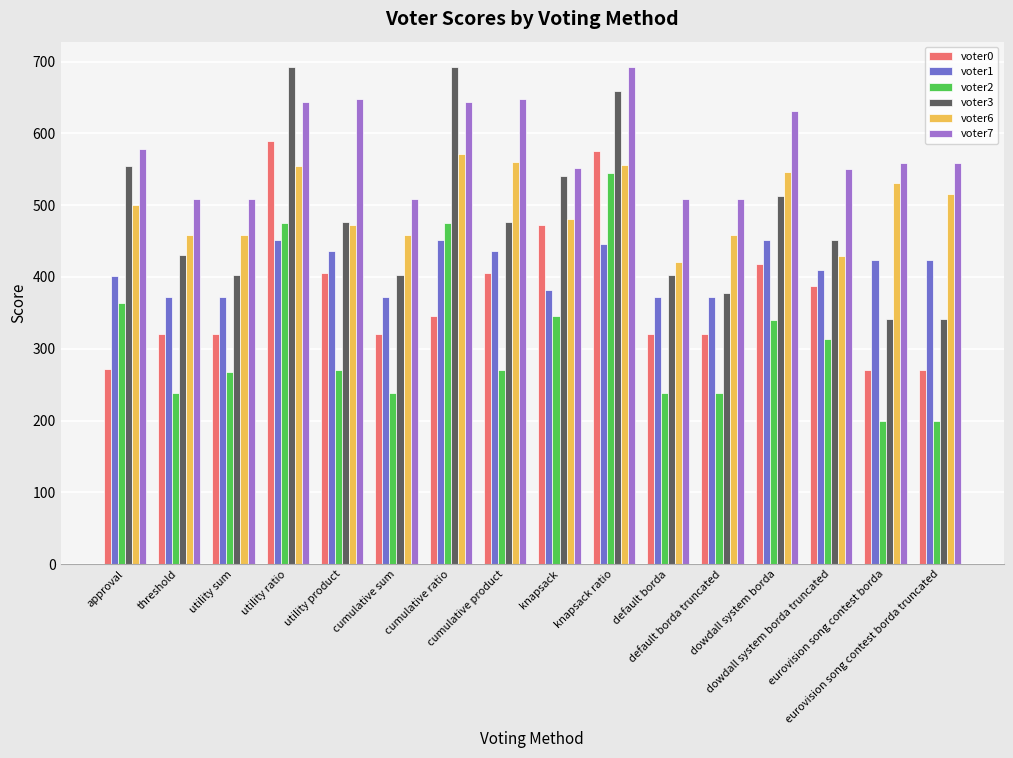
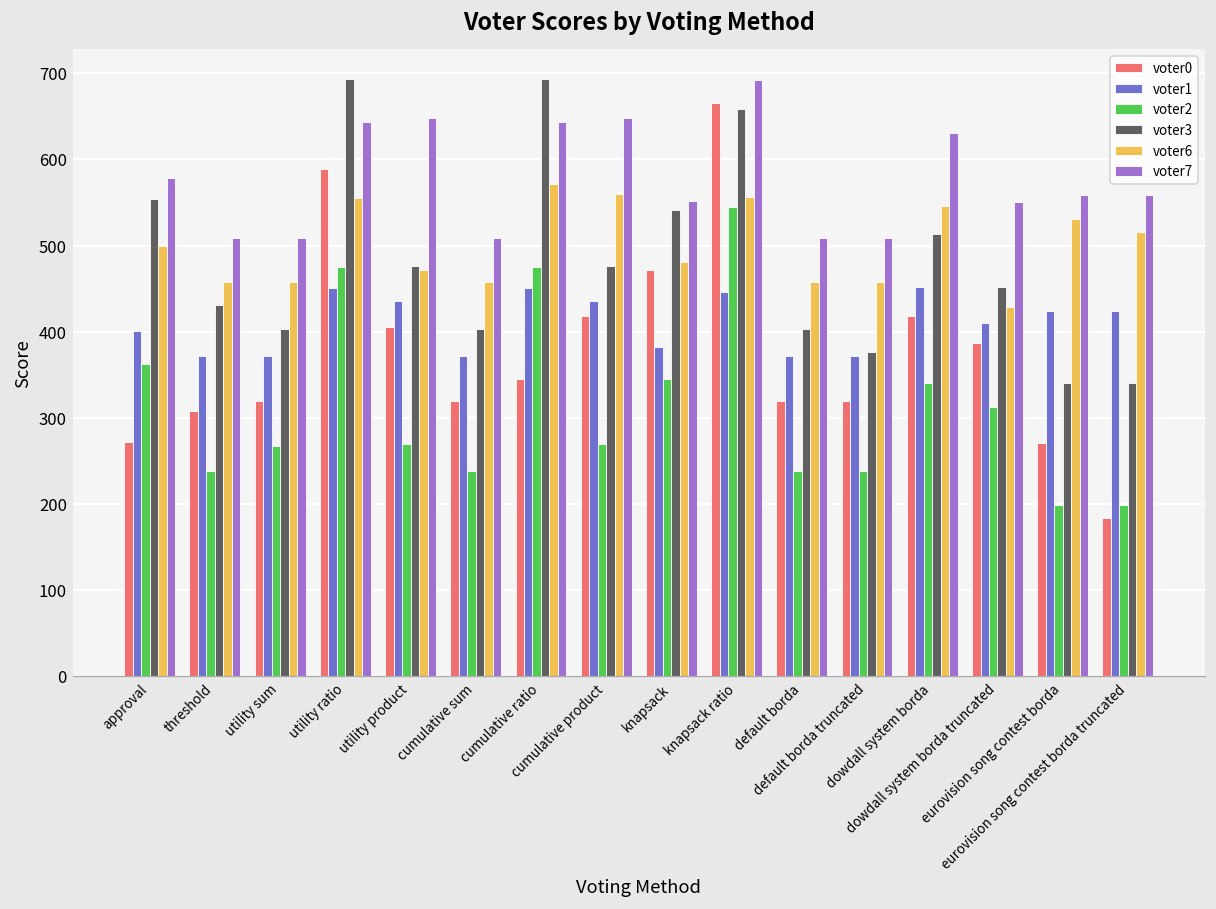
voter0, threshold: 320 -> 310
voter0, cumulative product: 410 -> 420
voter0, knapsack ratio: 580 -> 670
voter6, default borda: 420 -> 460
voter0, eurovision song contest borda truncated: 270 -> 180
